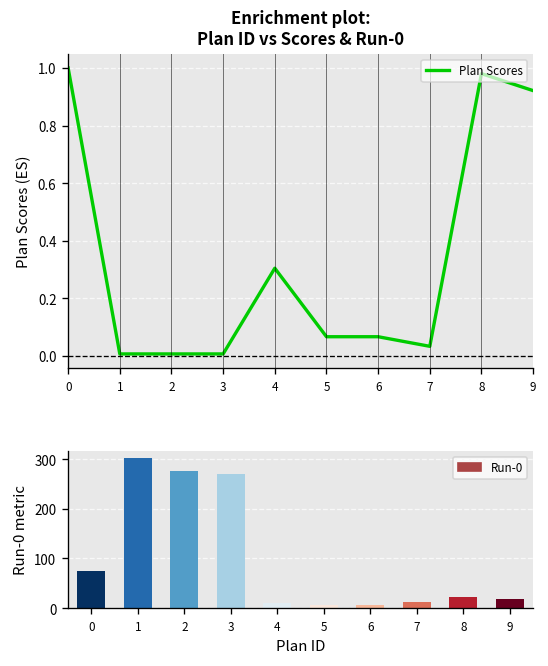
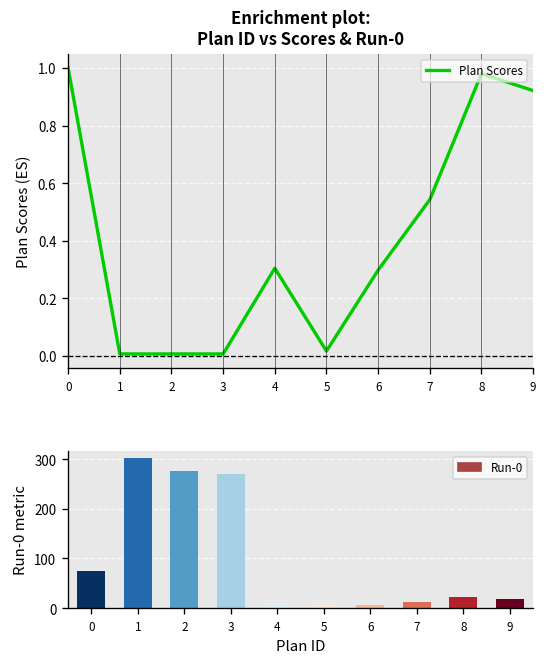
Enrichment plot: Plan ID vs Scores & Run-0, 5: 0.07 -> 0.02
Enrichment plot: Plan ID vs Scores & Run-0, 6: 0.07 -> 0.30
Enrichment plot: Plan ID vs Scores & Run-0, 7: 0.03 -> 0.54
